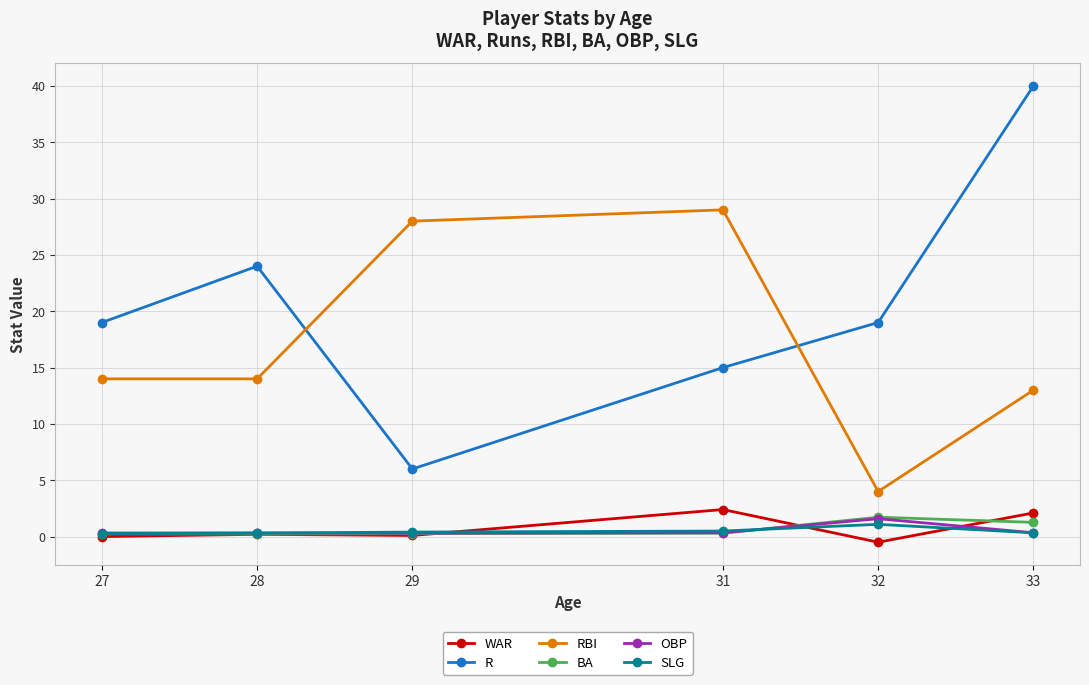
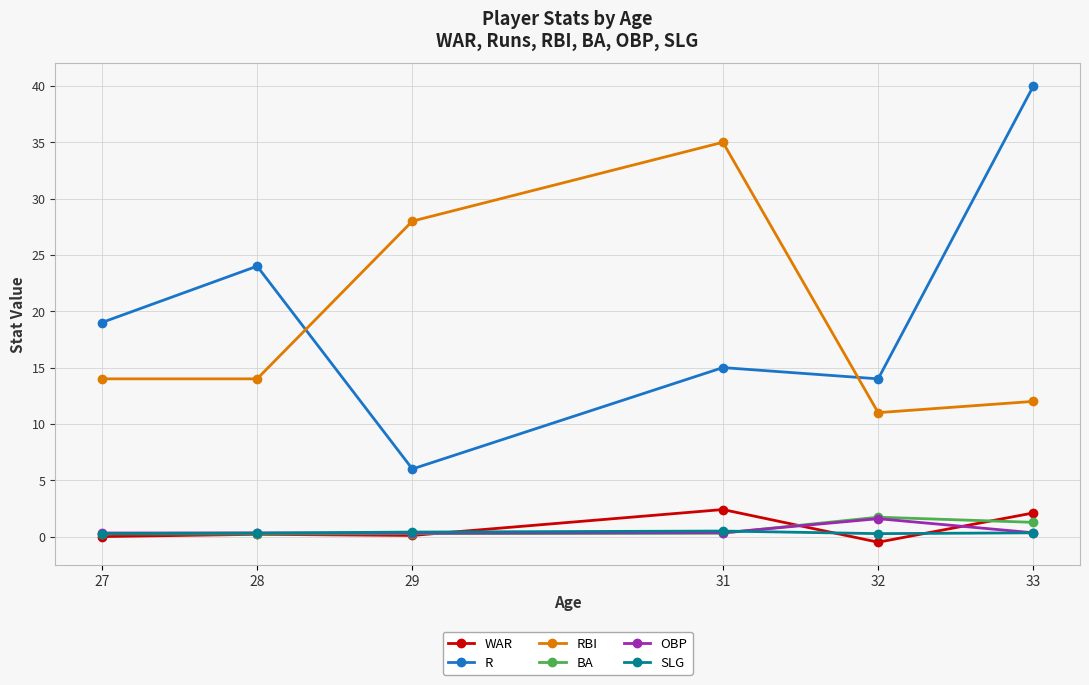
RBI, 31: 29 -> 35
R, 32: 19 -> 14
RBI, 32: 4 -> 11
SLG, 32: 1.1 -> 0.3
RBI, 33: 13 -> 12
